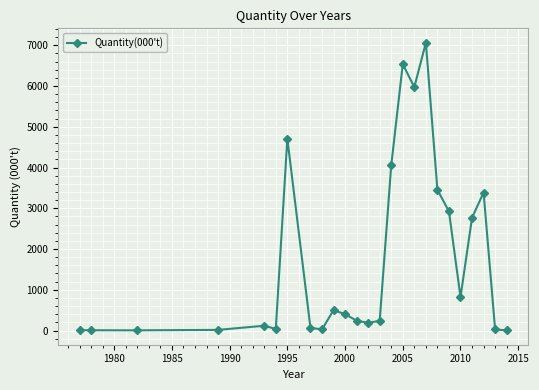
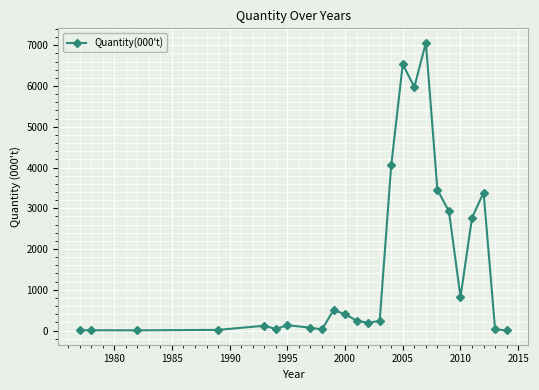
1995: 4700 -> 100
